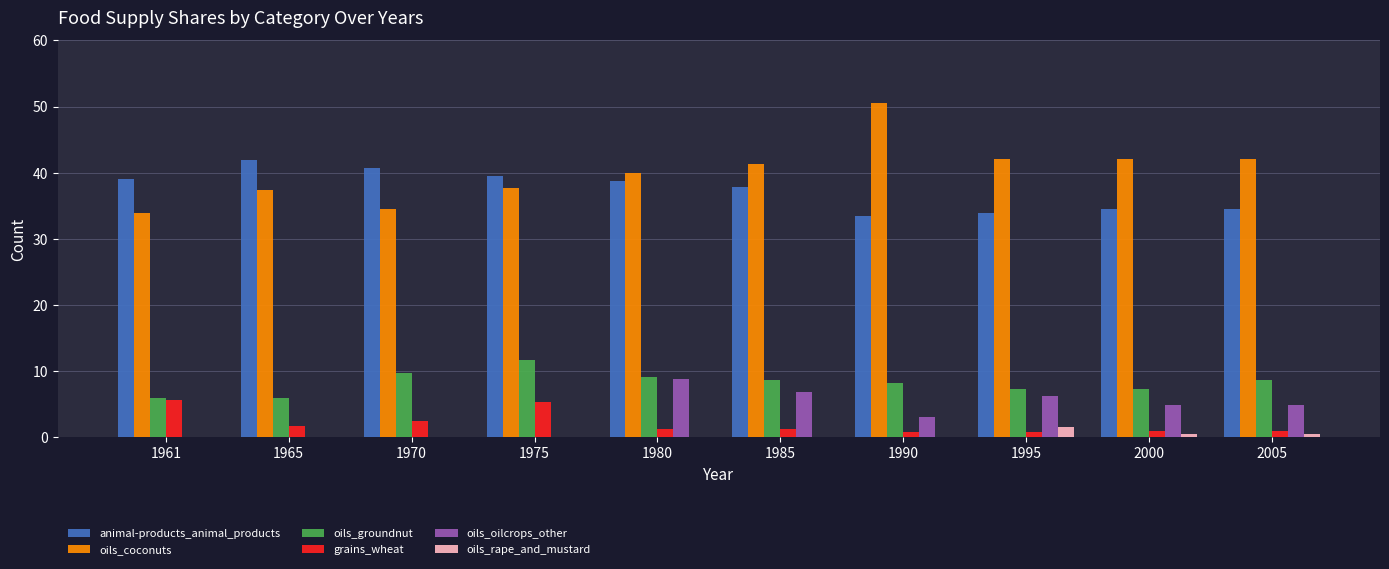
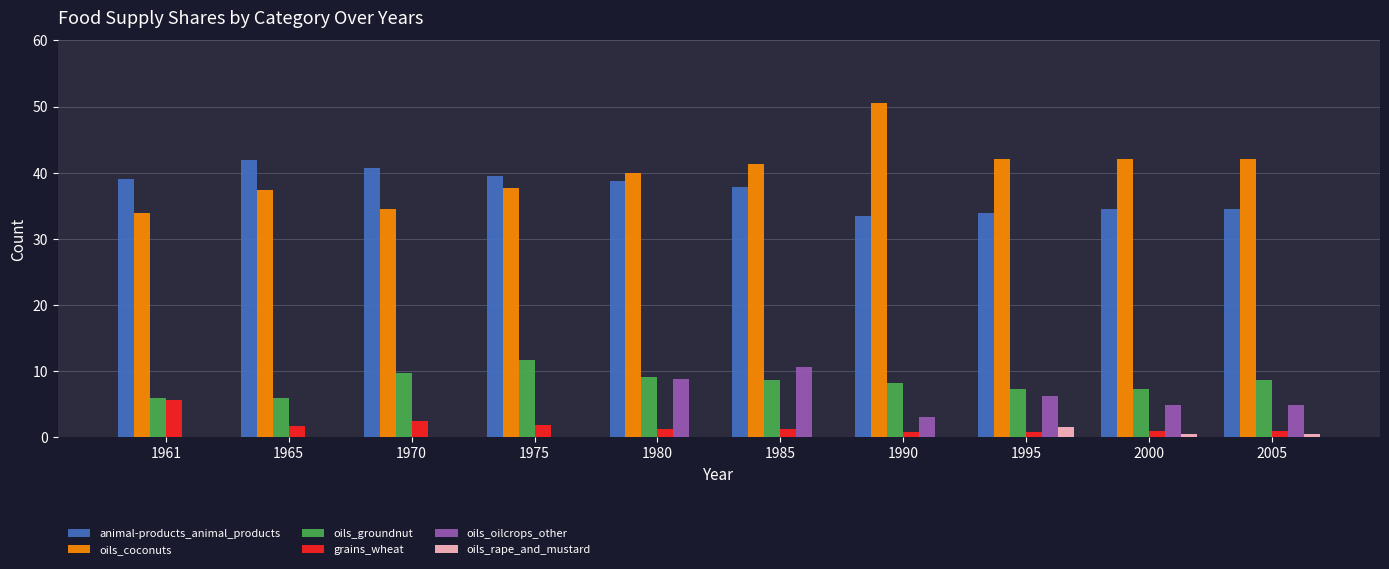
grains_wheat, 1975: 5 -> 2
oils_oilcrops_other, 1985: 7 -> 11
